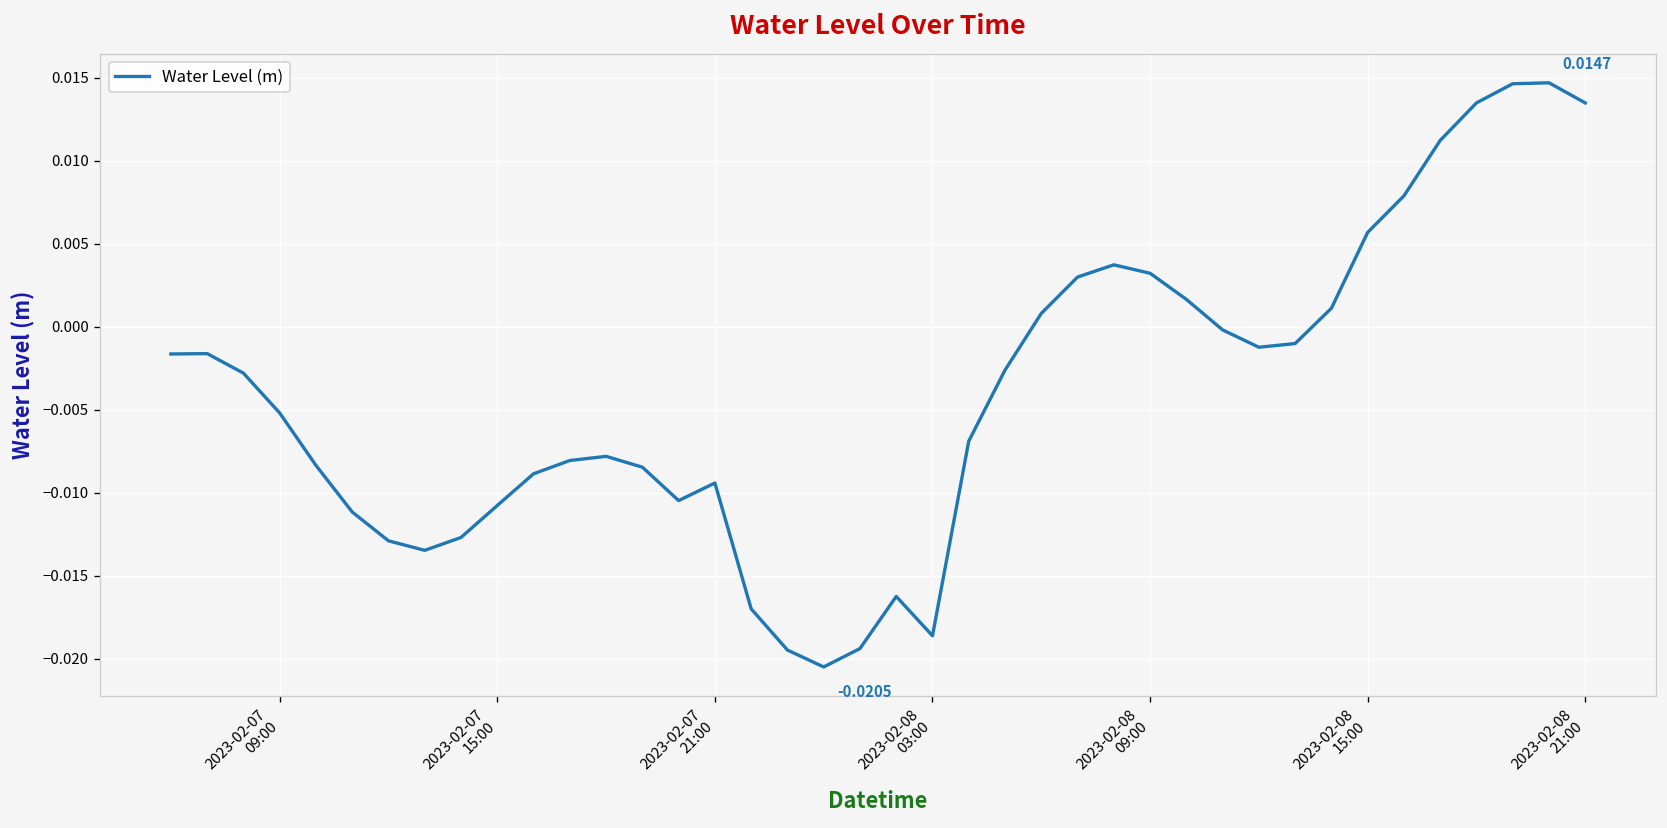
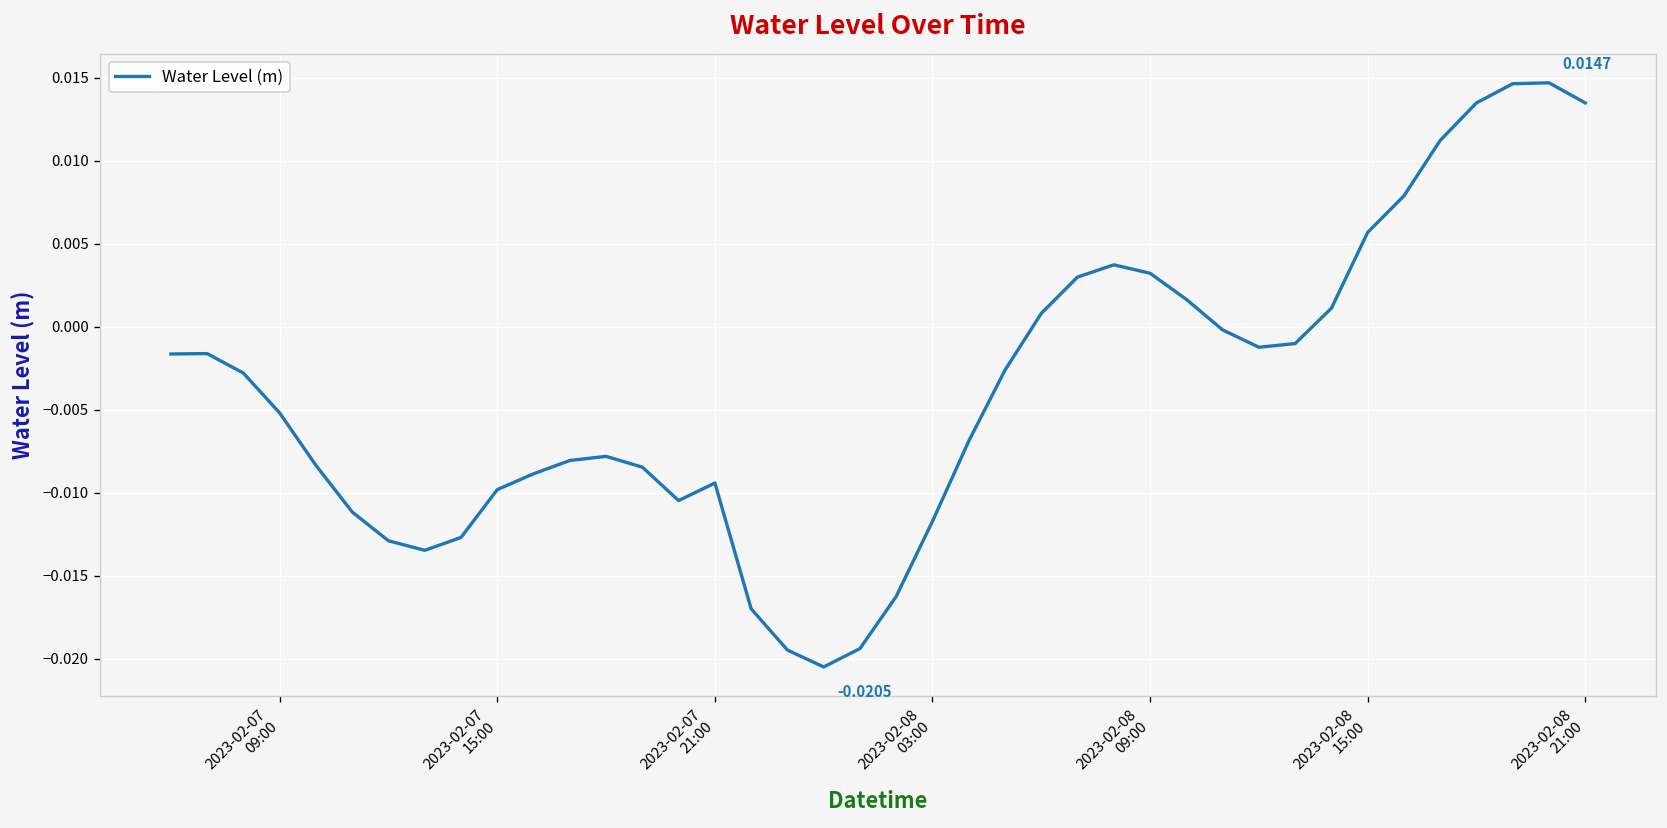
2023-02-07 15:00: -0.0108 -> -0.0098
2023-02-08 03:00: -0.0186 -> -0.0117
